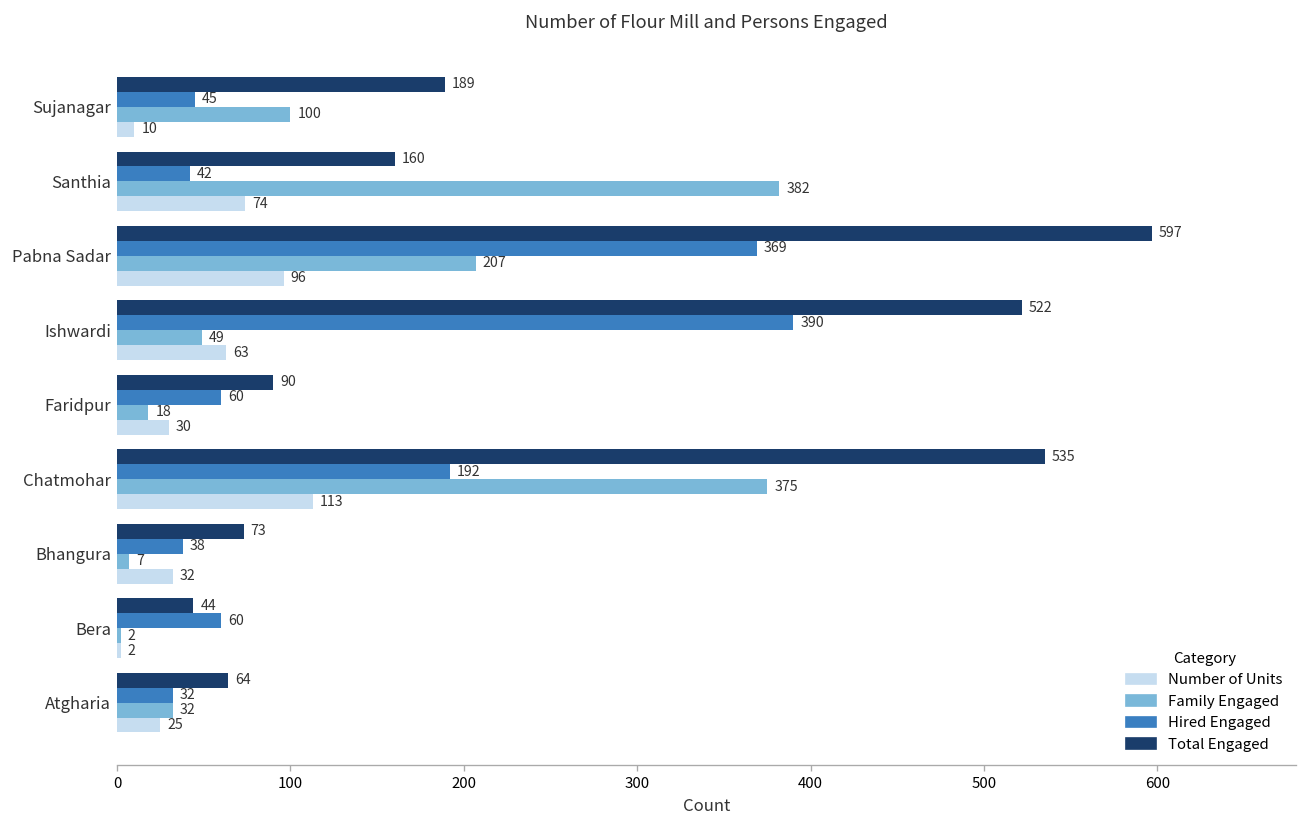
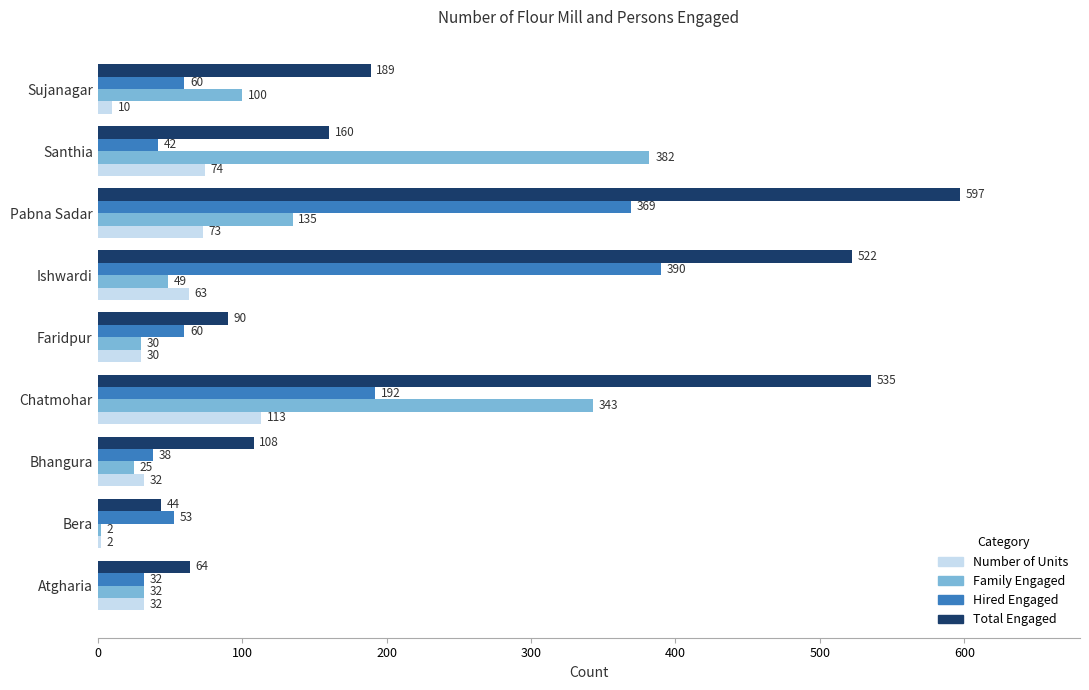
Hired Engaged, Sujanagar: 45 -> 60
Family Engaged, Pabna Sadar: 207 -> 135
Number of Units, Pabna Sadar: 96 -> 73
Family Engaged, Faridpur: 18 -> 30
Family Engaged, Chatmohar: 375 -> 343
Total Engaged, Bhangura: 73 -> 108
Family Engaged, Bhangura: 7 -> 25
Hired Engaged, Bera: 60 -> 53
Number of Units, Atgharia: 25 -> 32
